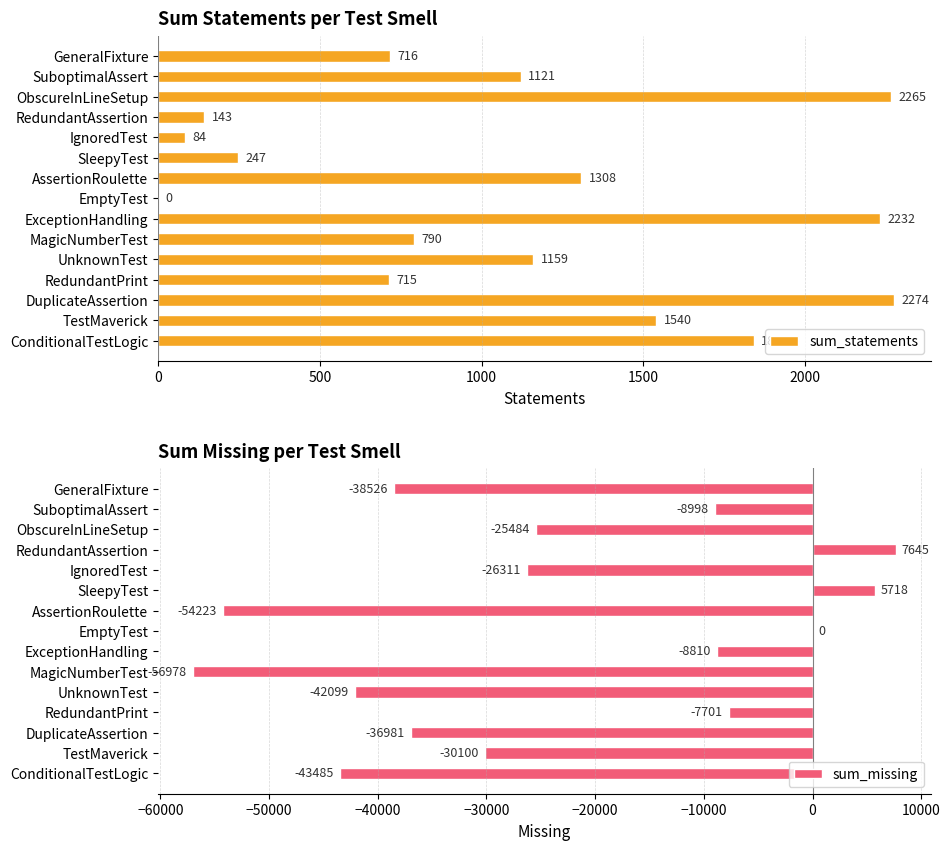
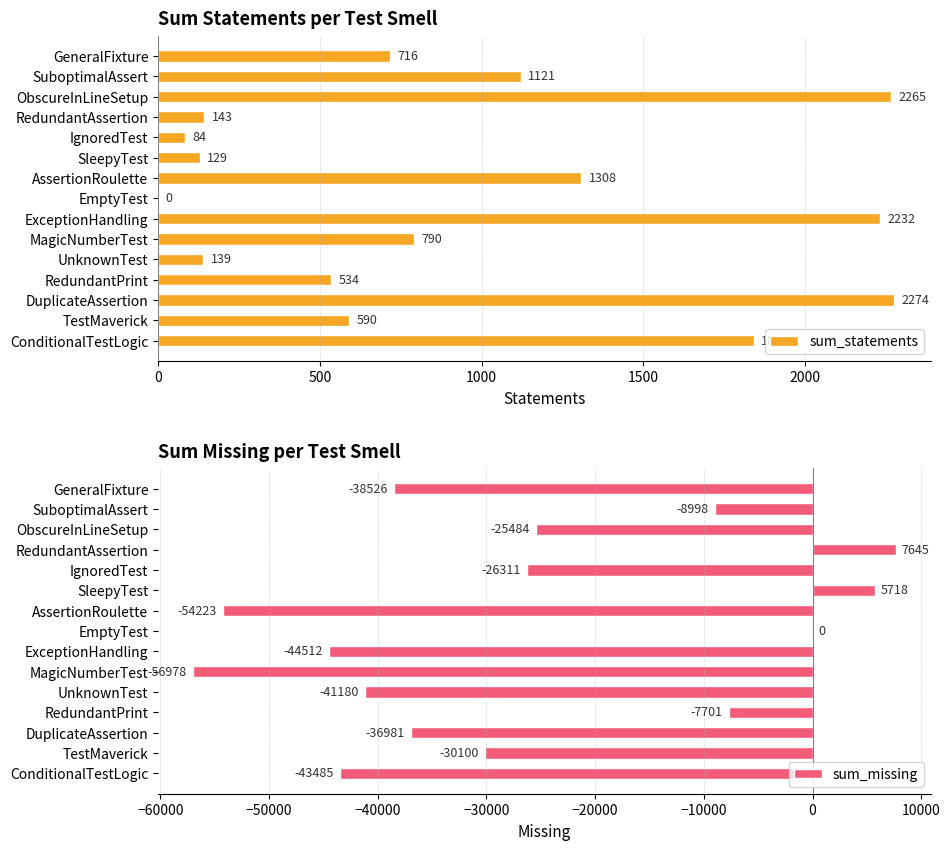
Sum Statements per Test Smell, SleepyTest: 247 -> 129
Sum Statements per Test Smell, UnknownTest: 1159 -> 139
Sum Statements per Test Smell, RedundantPrint: 715 -> 534
Sum Statements per Test Smell, TestMaverick: 1540 -> 590
Sum Missing per Test Smell, ExceptionHandling: -8810 -> -44512
Sum Missing per Test Smell, UnknownTest: -42099 -> -41180
